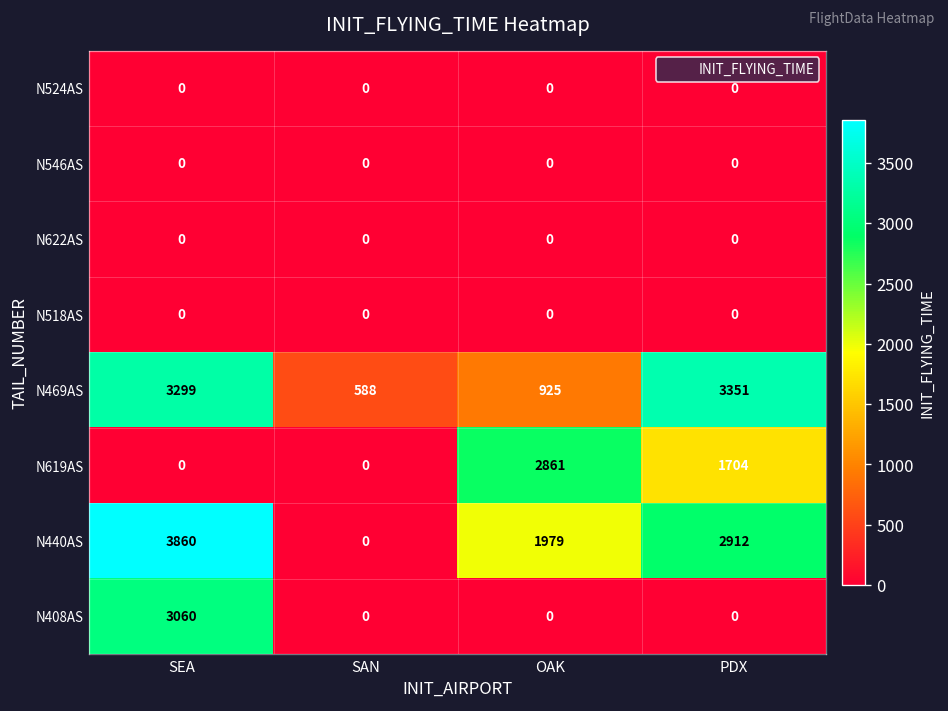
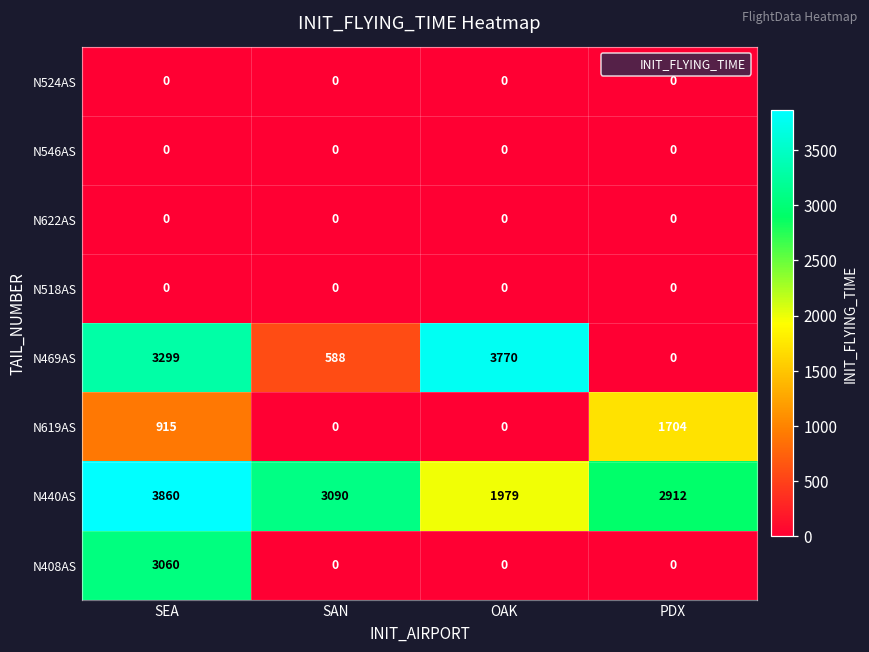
N469AS, OAK: 925 -> 3770
N469AS, PDX: 3351 -> 0
N619AS, SEA: 0 -> 915
N619AS, OAK: 2861 -> 0
N440AS, SAN: 0 -> 3090
